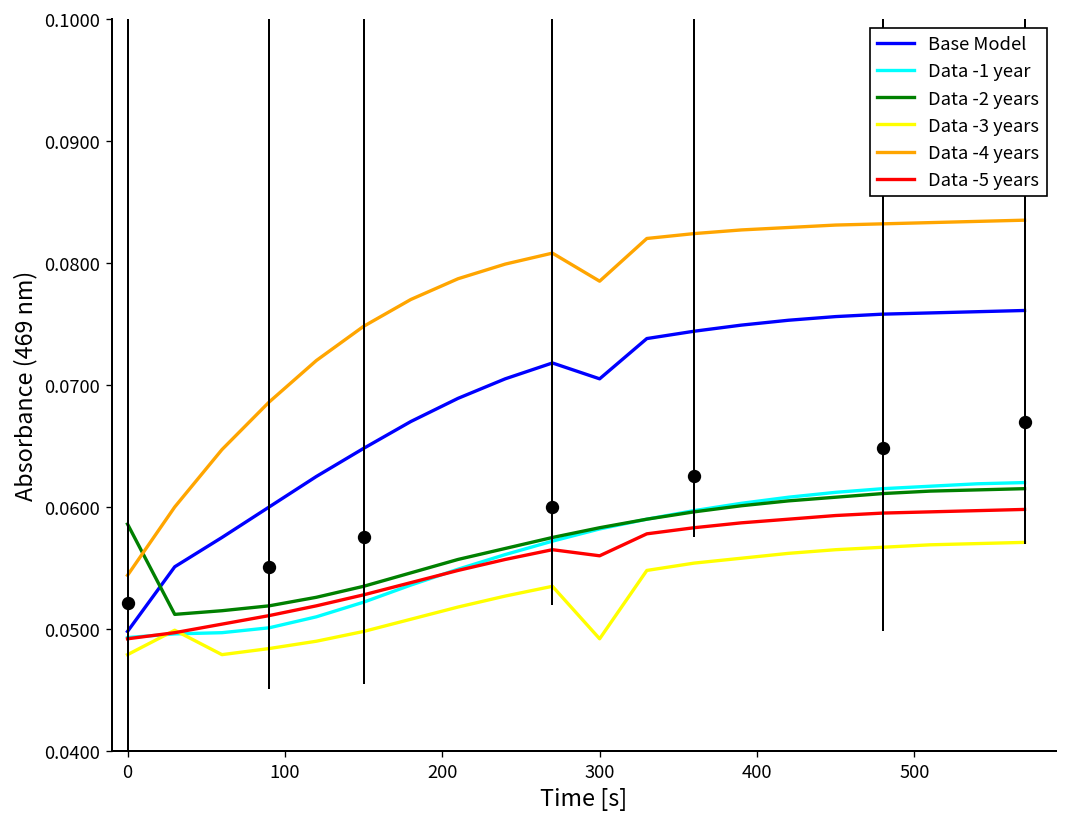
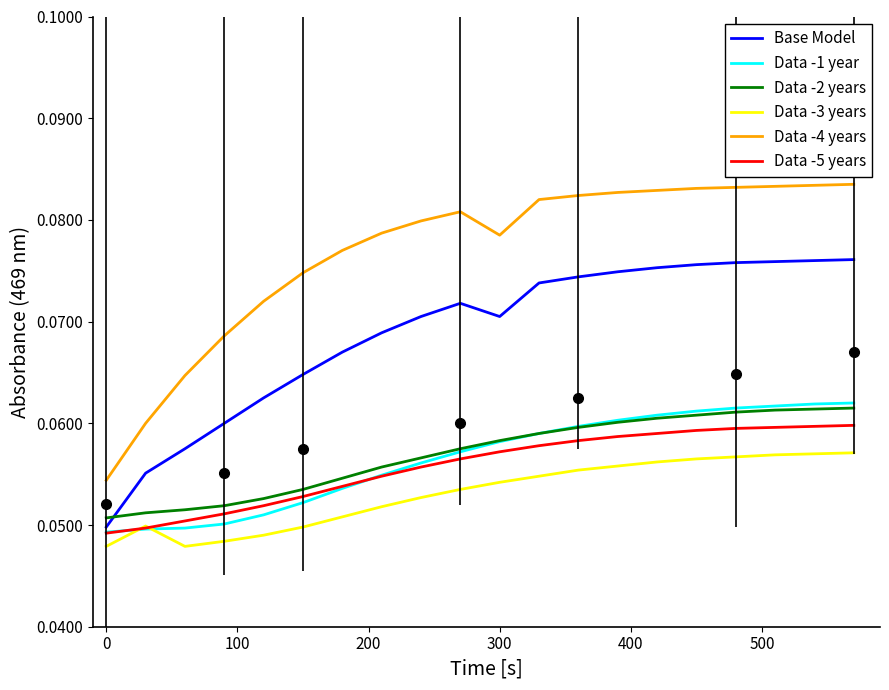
Data -2 years, 0: 0.0586 -> 0.0507
Data -3 years, 300: 0.0492 -> 0.0542
Data -5 years, 300: 0.0560 -> 0.0572
